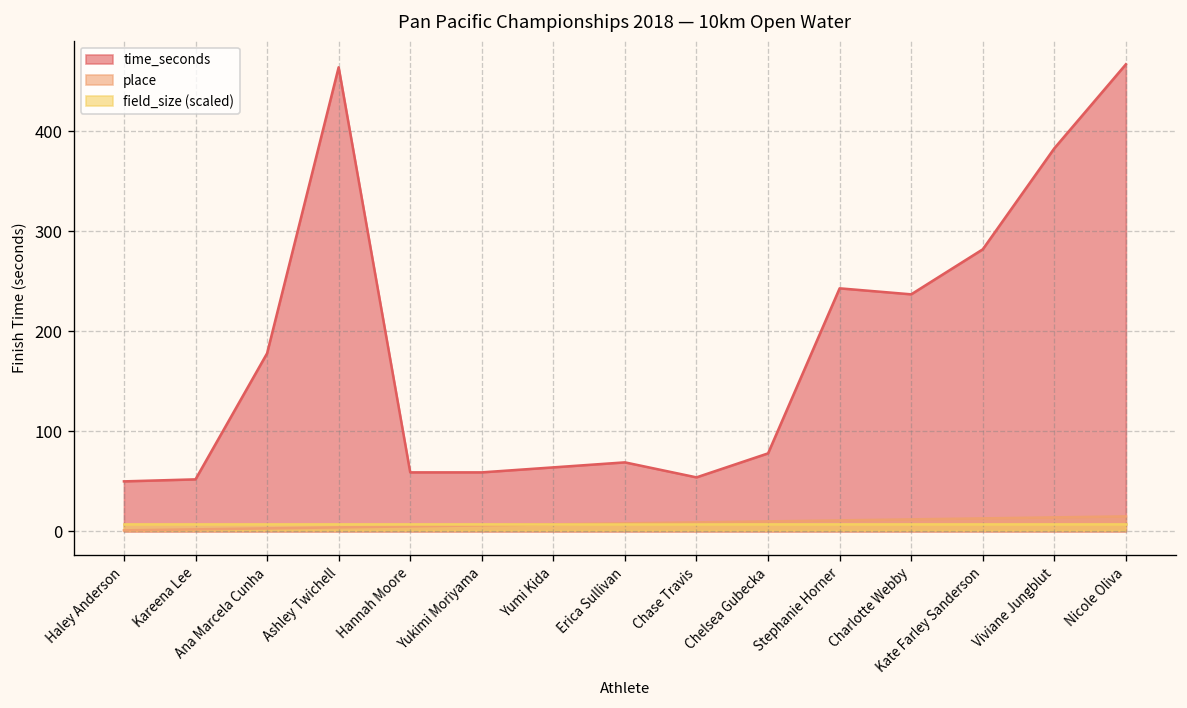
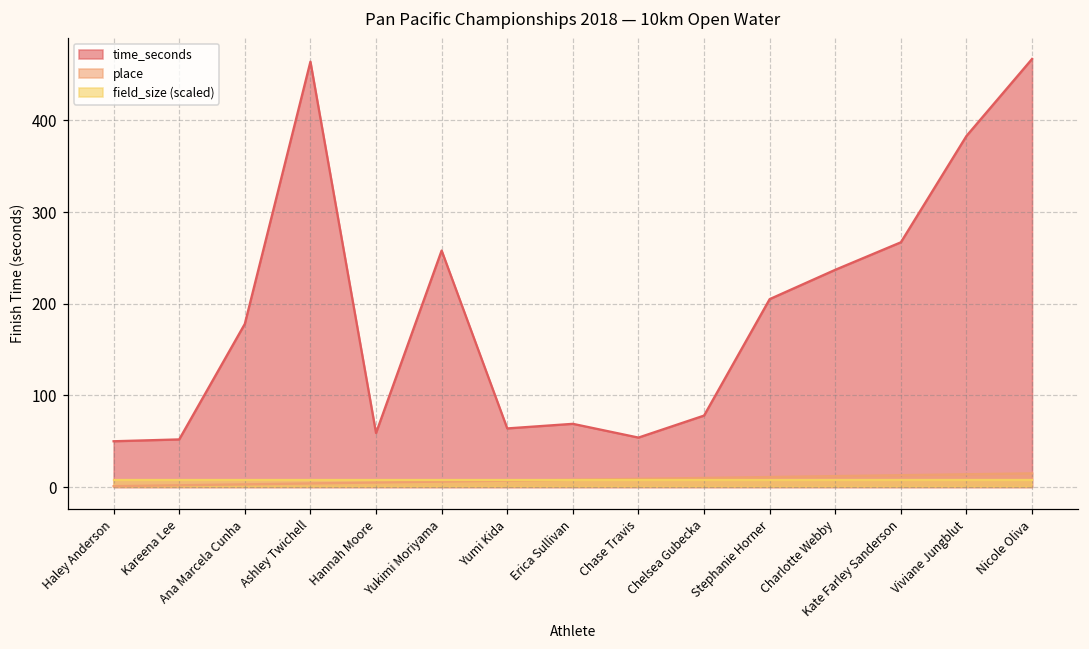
time_seconds, Yukimi Moriyama: 60 -> 260
time_seconds, Stephanie Horner: 240 -> 210
time_seconds, Kate Farley Sanderson: 280 -> 270
